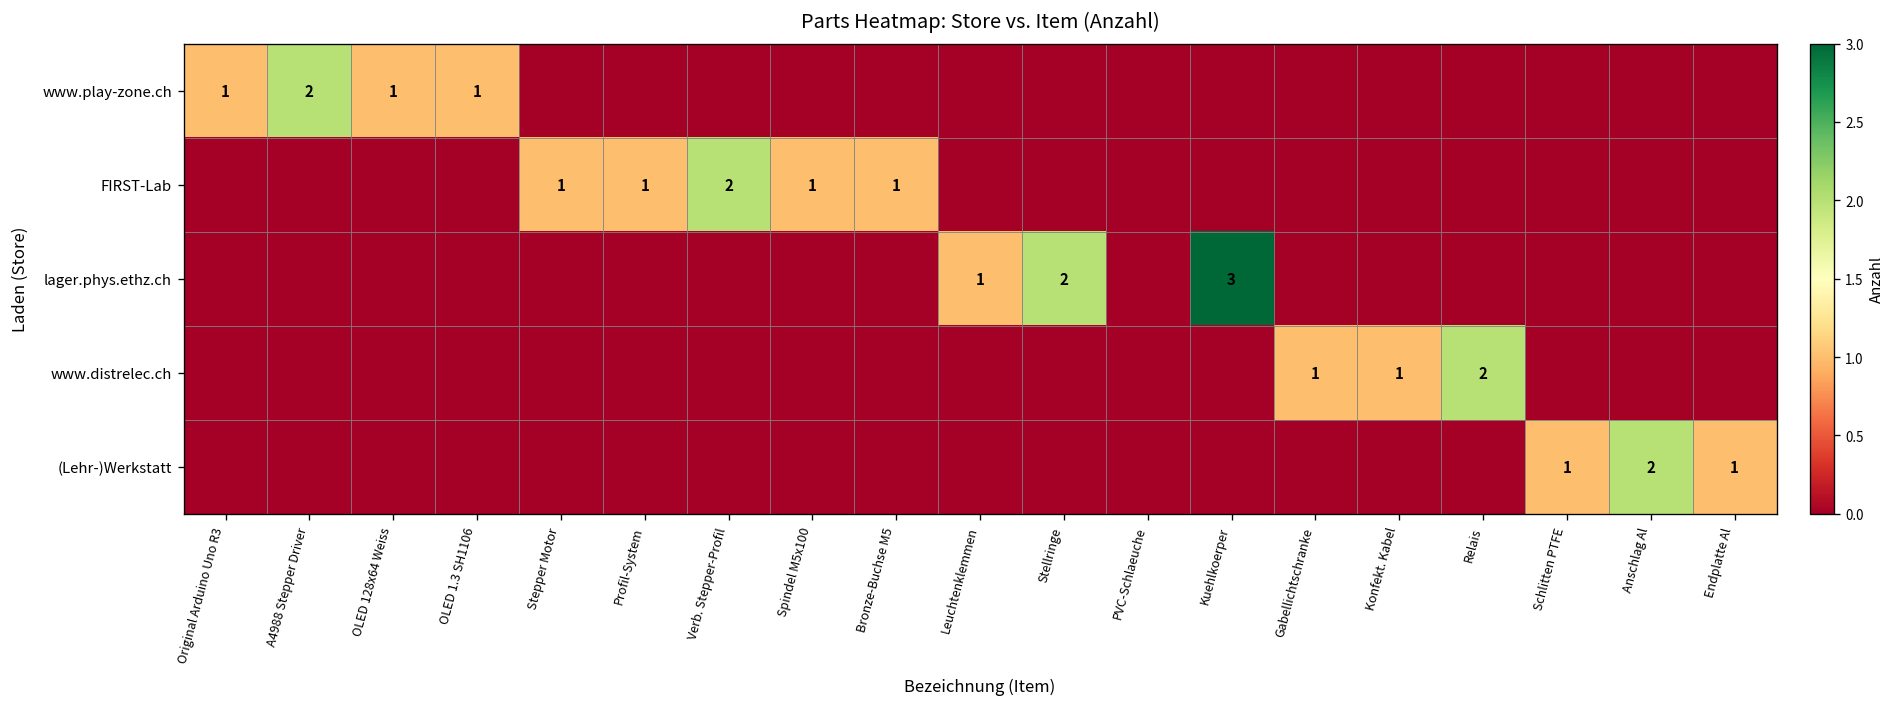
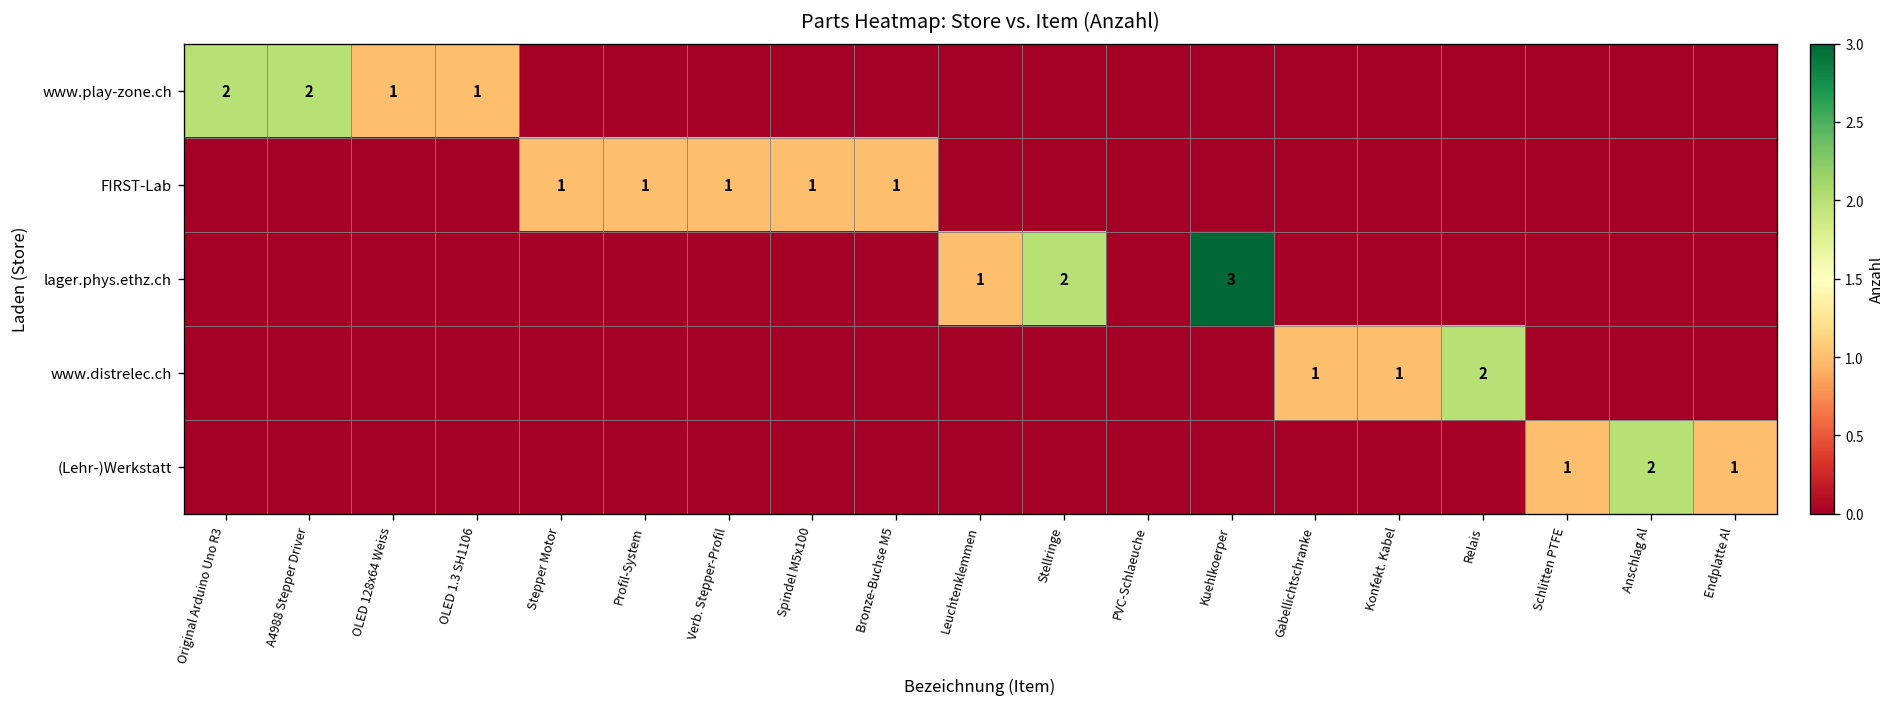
www.play-zone.ch, Original Arduino Uno R3: 1 -> 2
FIRST-Lab, Verb. Stepper-Profil: 2 -> 1
